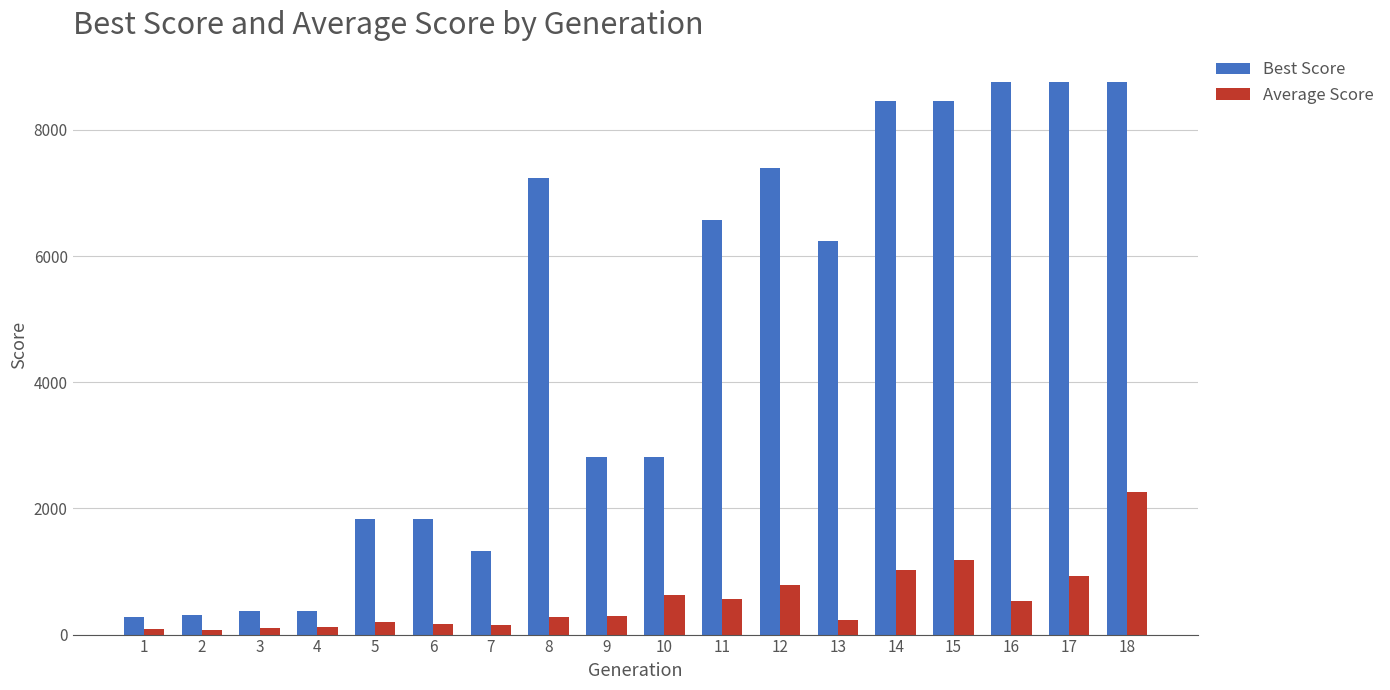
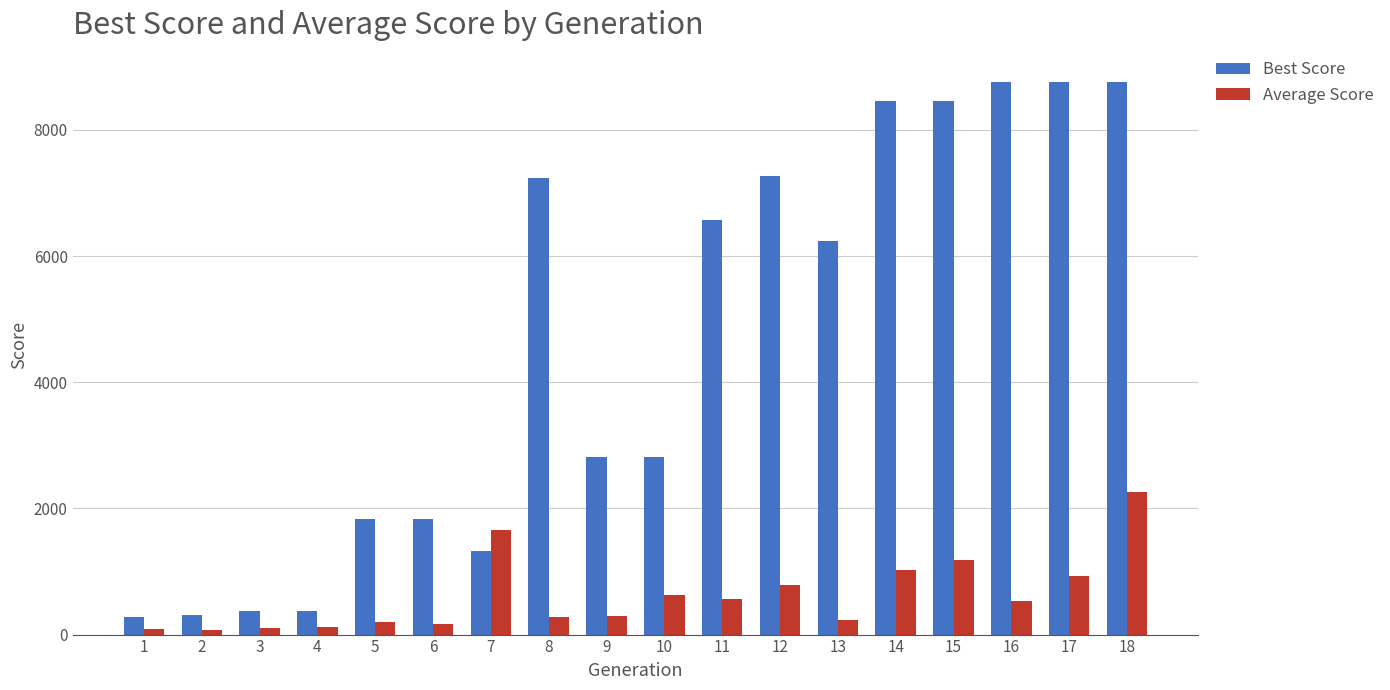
Average Score, 7: 200 -> 1700
Best Score, 12: 7400 -> 7300
